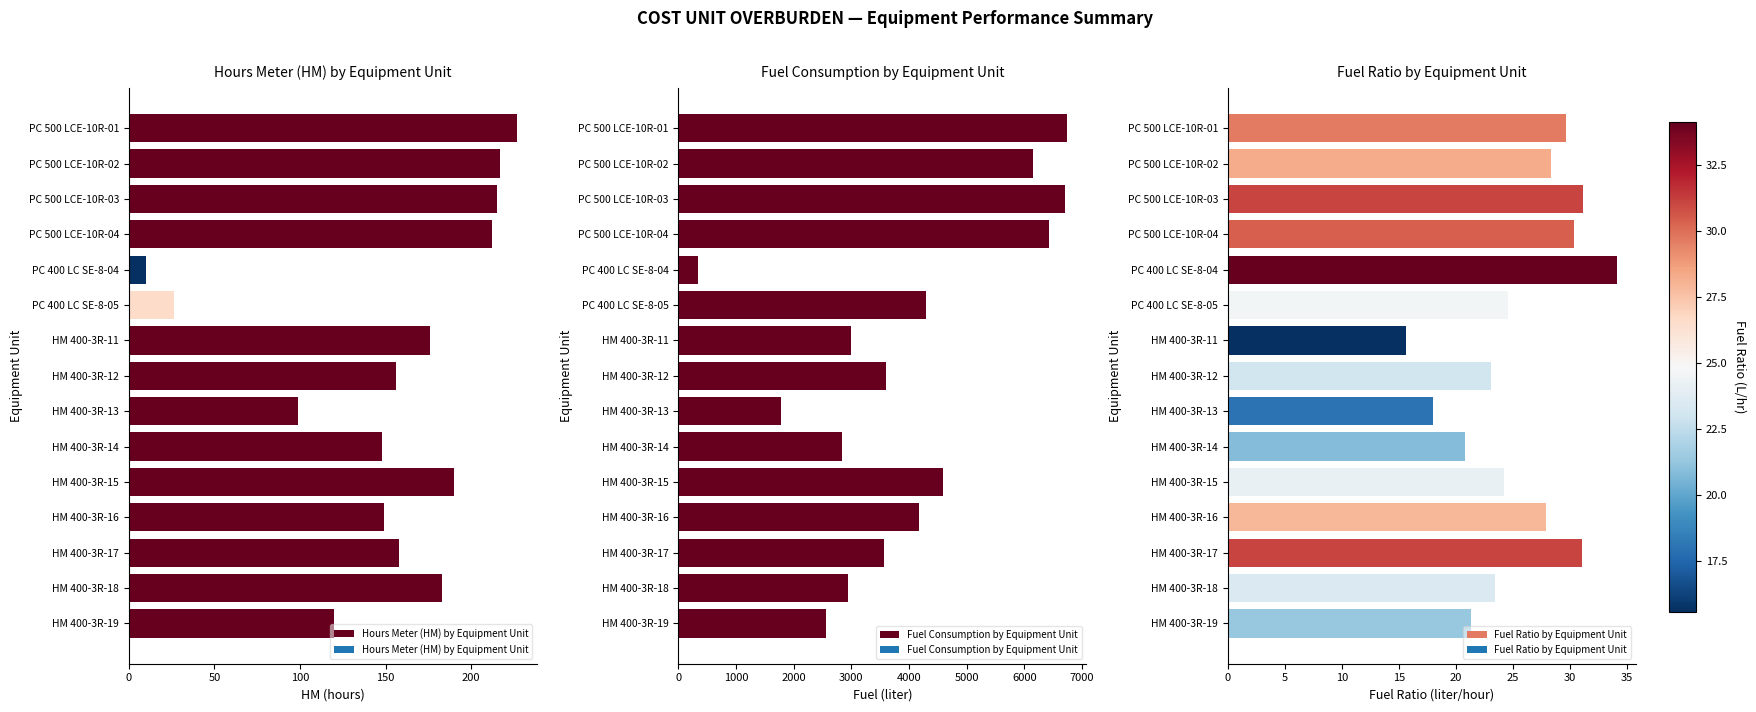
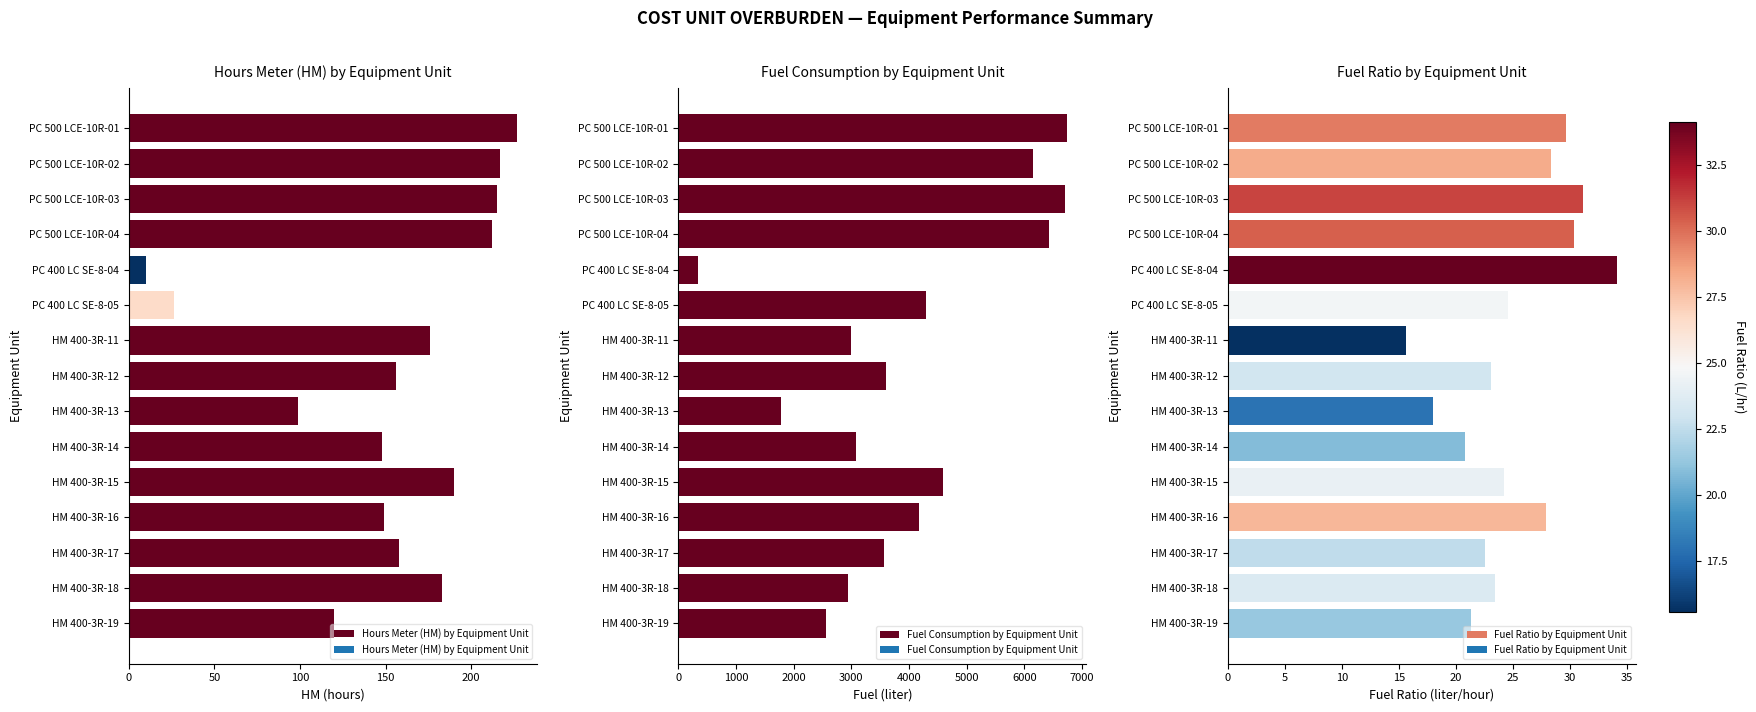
Fuel Consumption by Equipment Unit, HM 400-3R-14: 2800 -> 3100
Fuel Ratio by Equipment Unit, HM 400-3R-17: 31.1 -> 22.5
